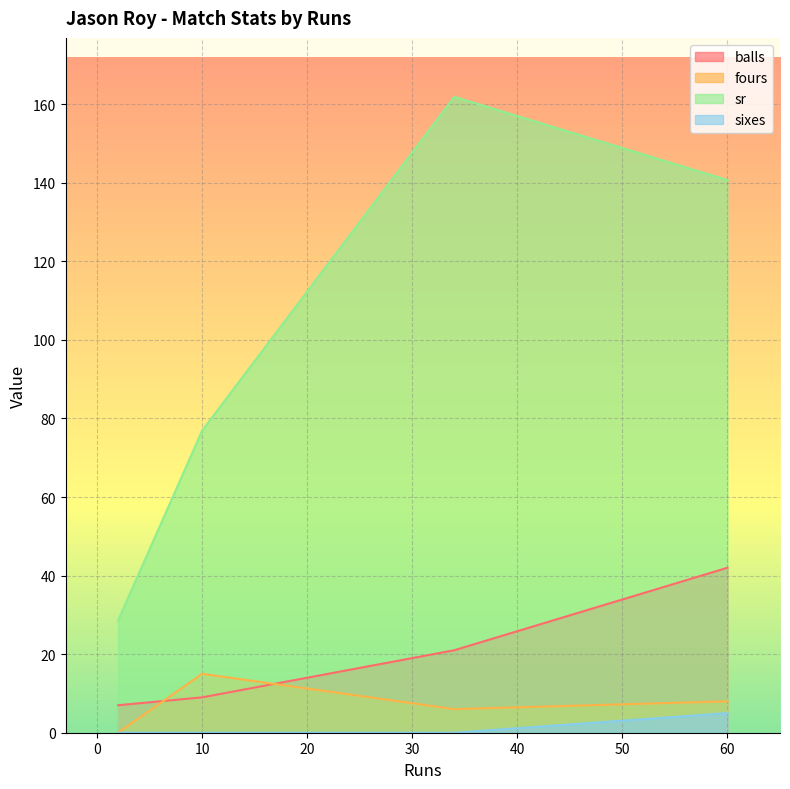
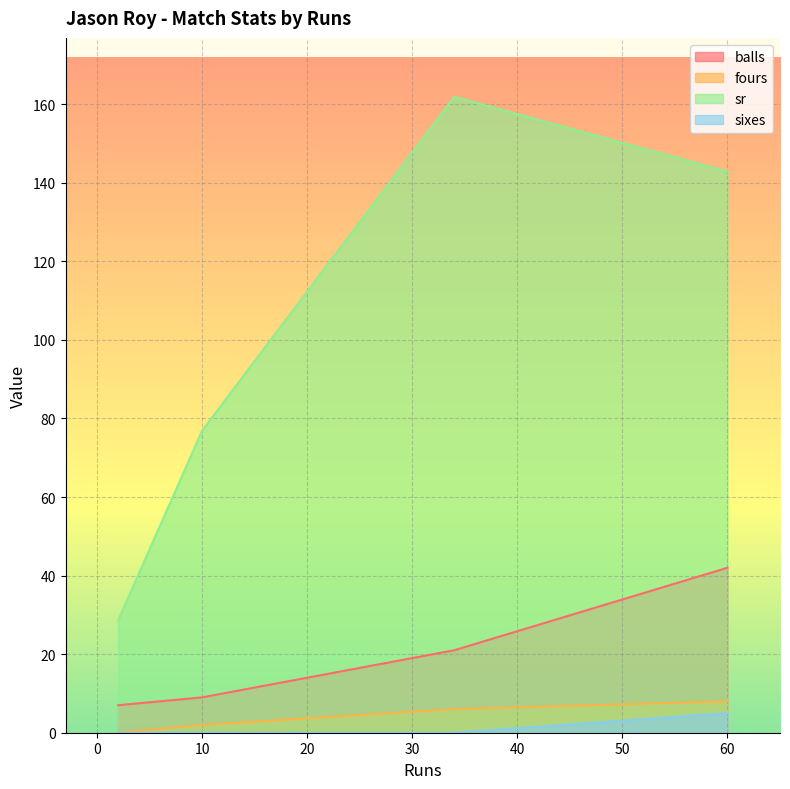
fours, 10: 15 -> 2
sr, 60: 141 -> 143
